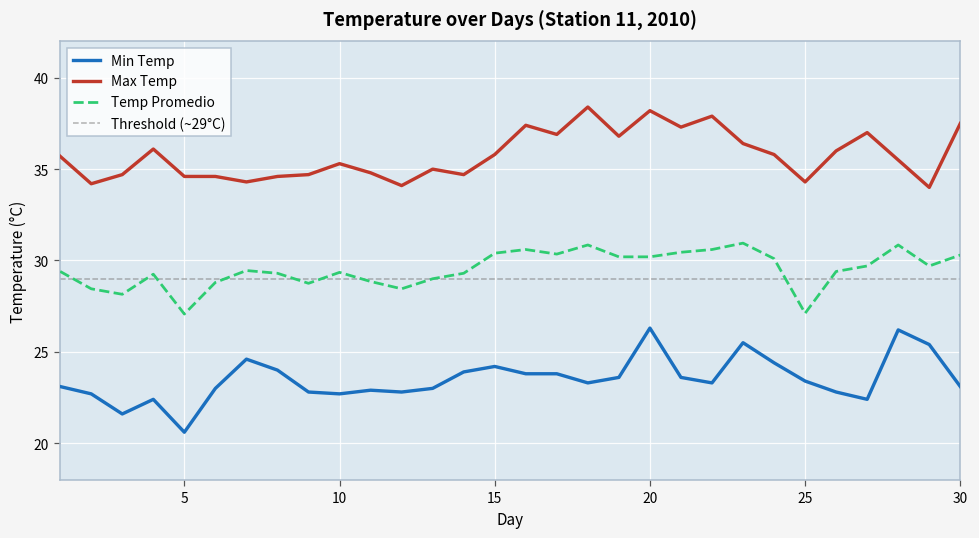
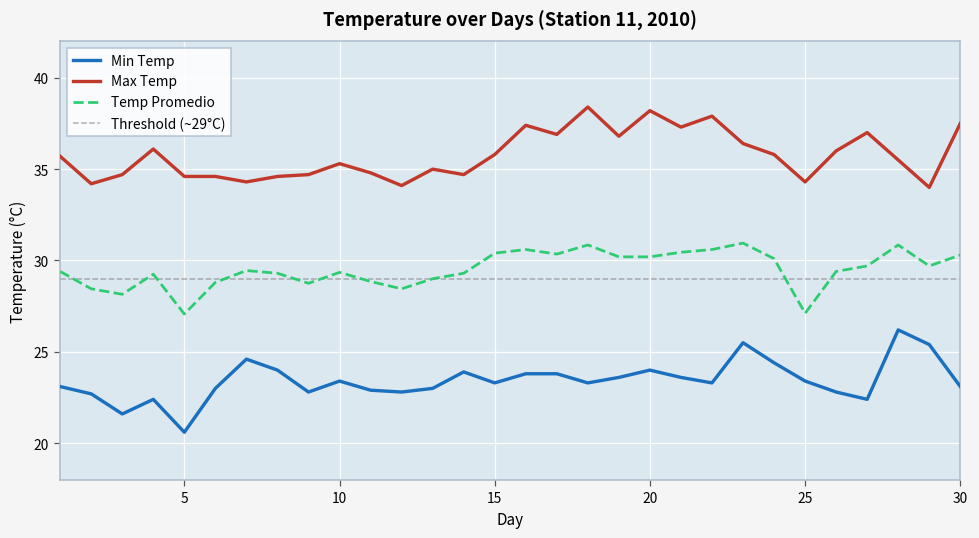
Min Temp, 10: 22.7 -> 23.4
Min Temp, 15: 24.2 -> 23.3
Min Temp, 20: 26.3 -> 24.0
